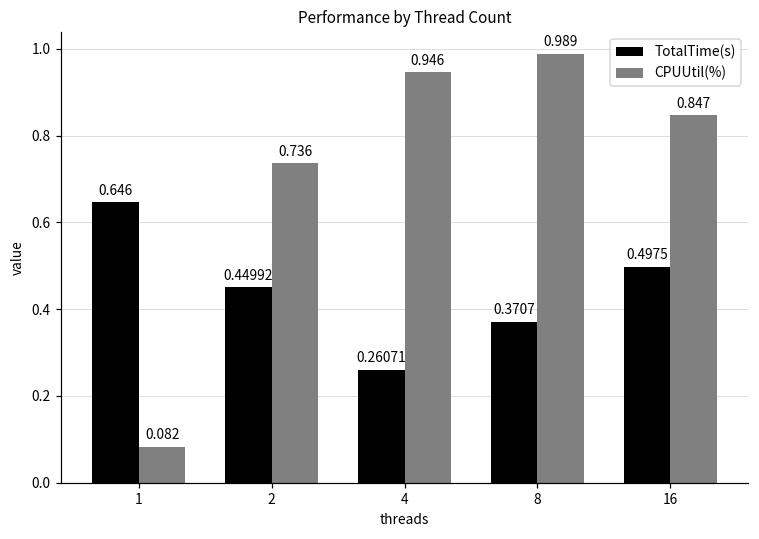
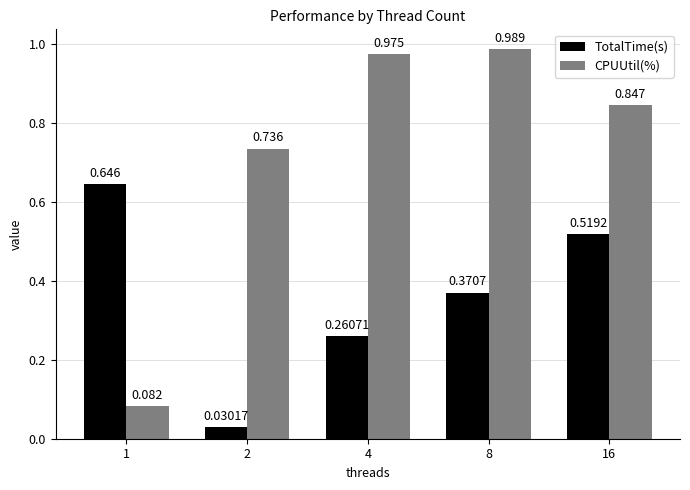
TotalTime(s), 2: 0.44992 -> 0.03017
CPUUtil(%), 4: 0.946 -> 0.975
TotalTime(s), 16: 0.4975 -> 0.5192
